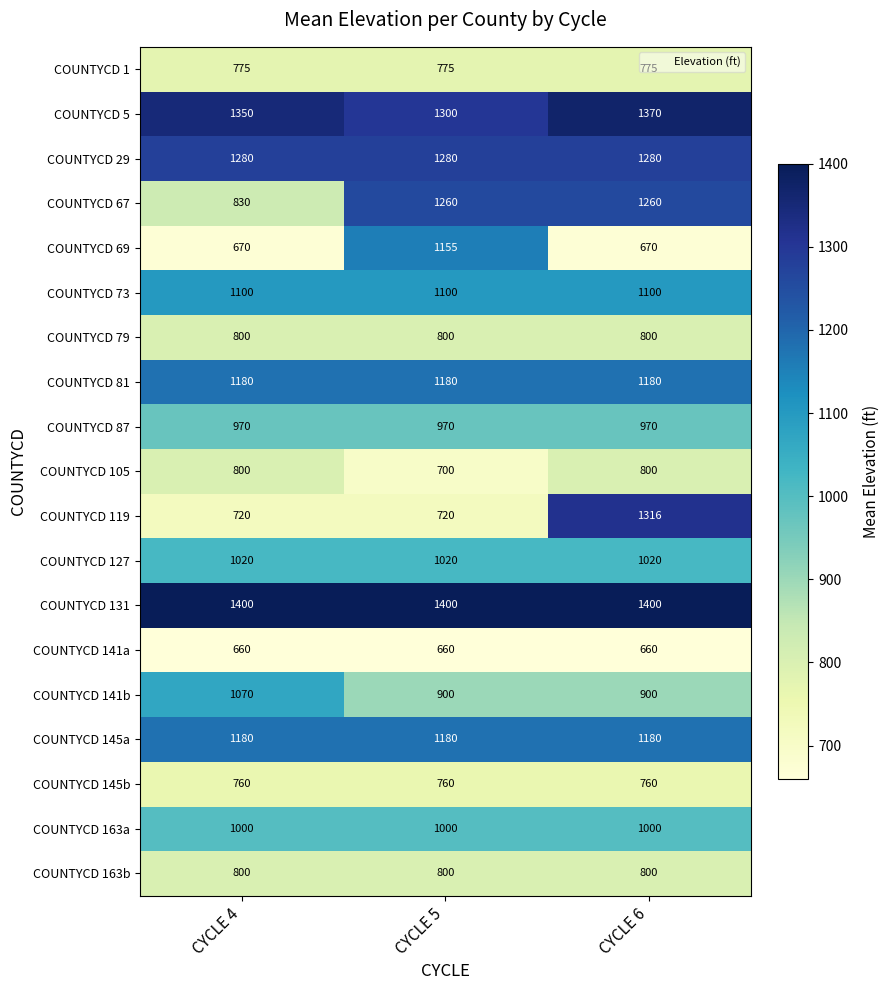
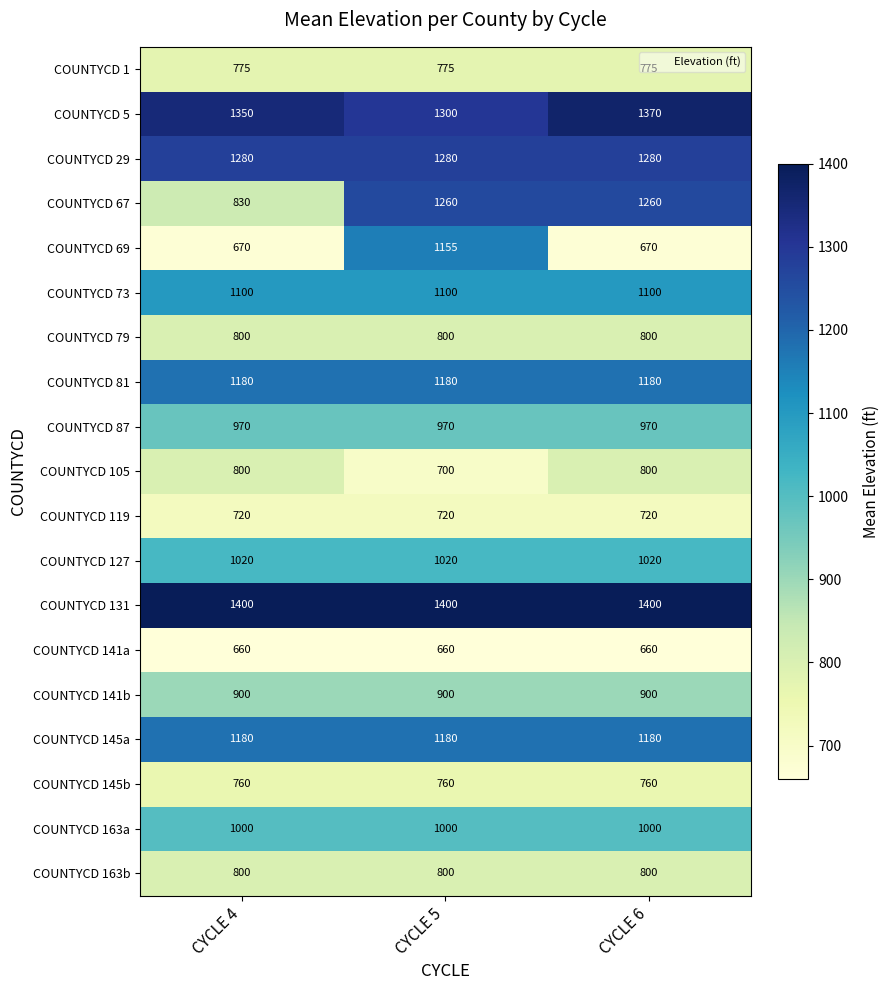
COUNTYCD 119, CYCLE 6: 1316 -> 720
COUNTYCD 141b, CYCLE 4: 1070 -> 900
